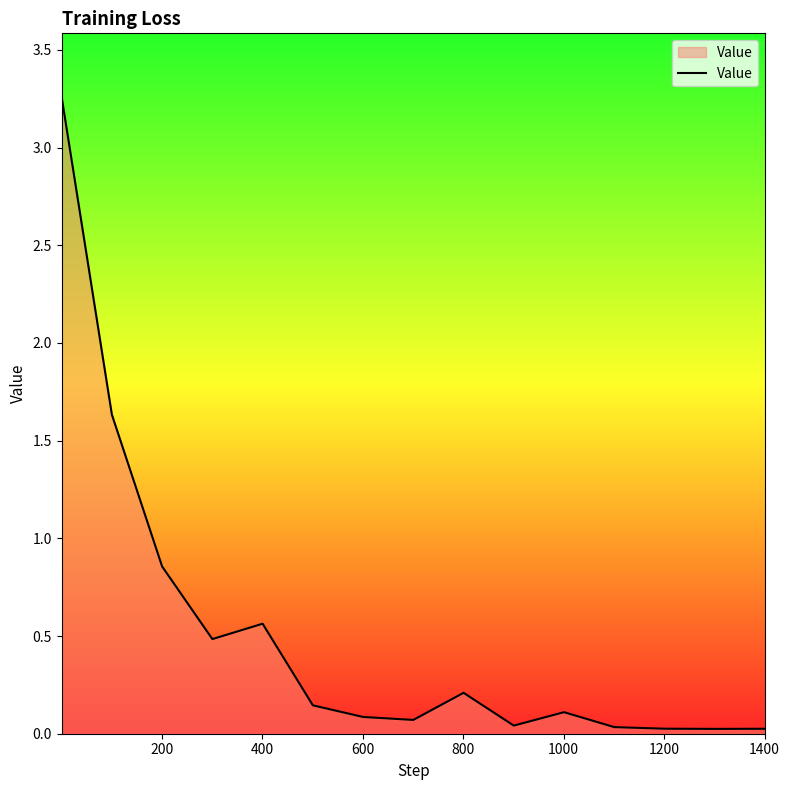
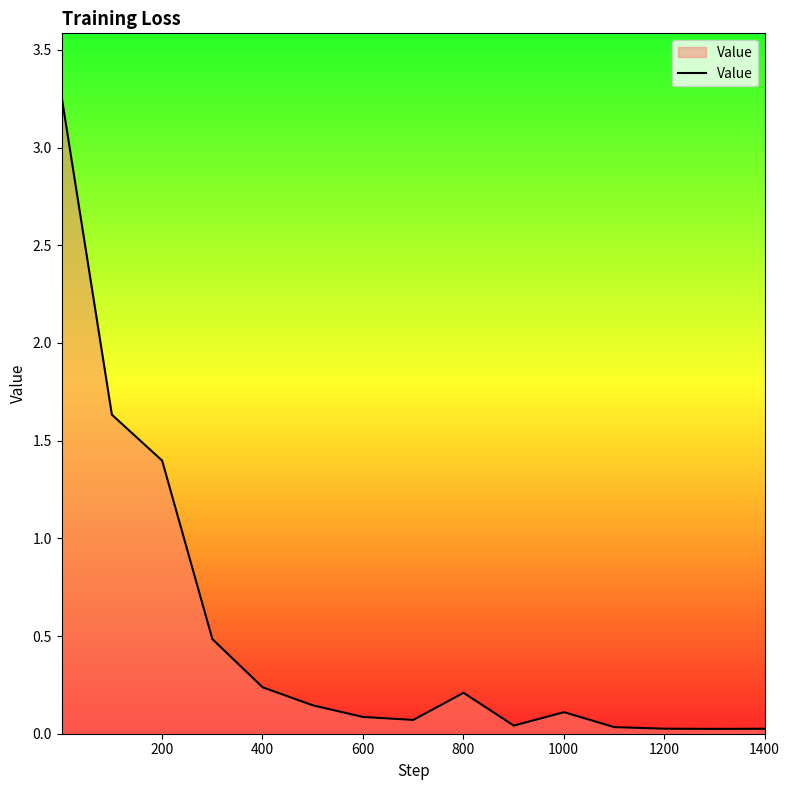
200: 0.86 -> 1.40
400: 0.56 -> 0.24
